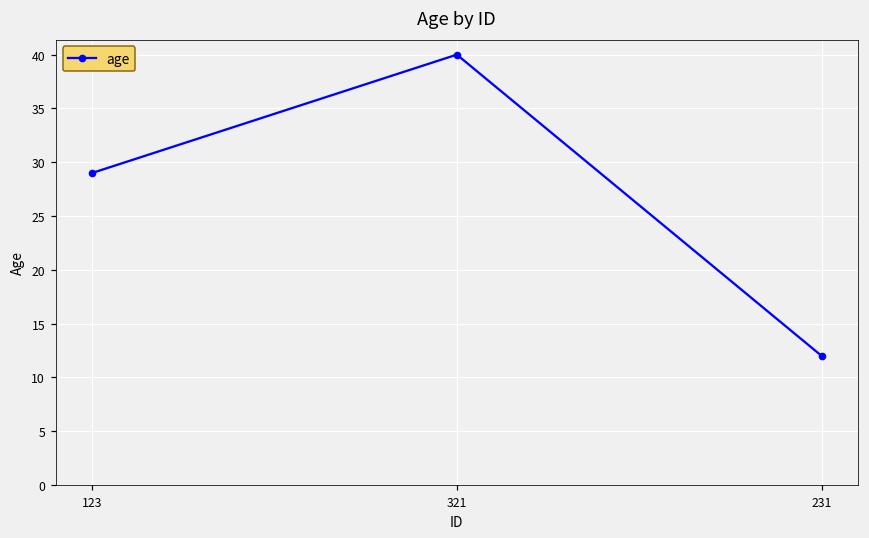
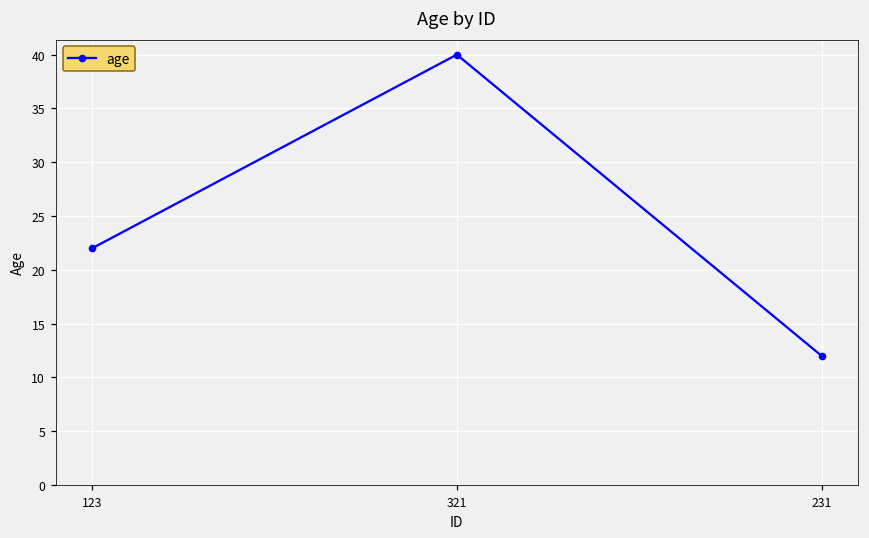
123: 29 -> 22
